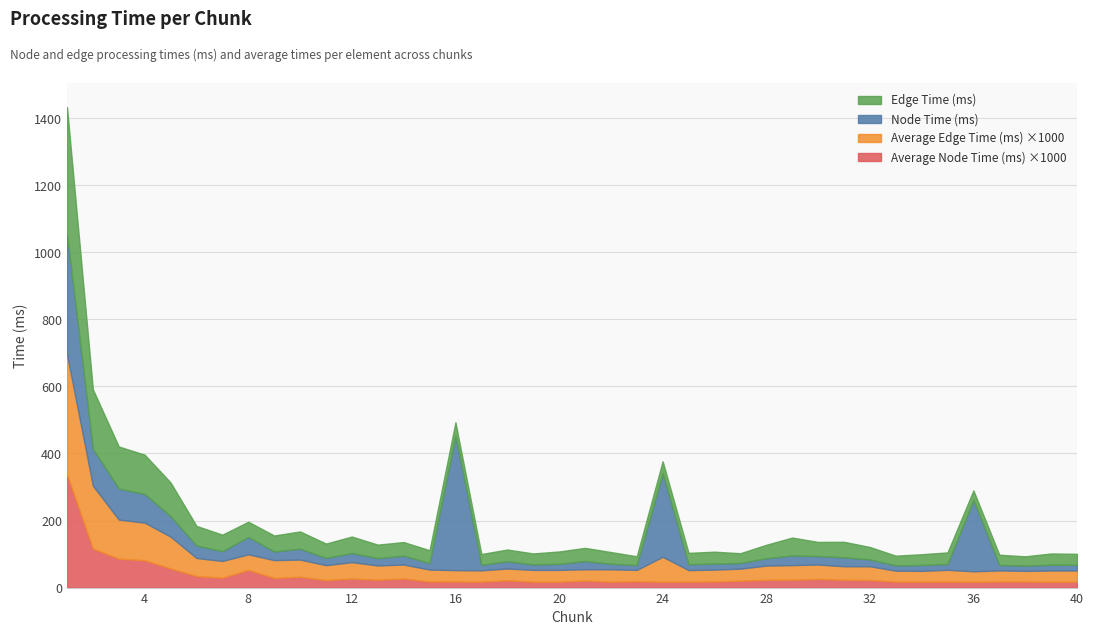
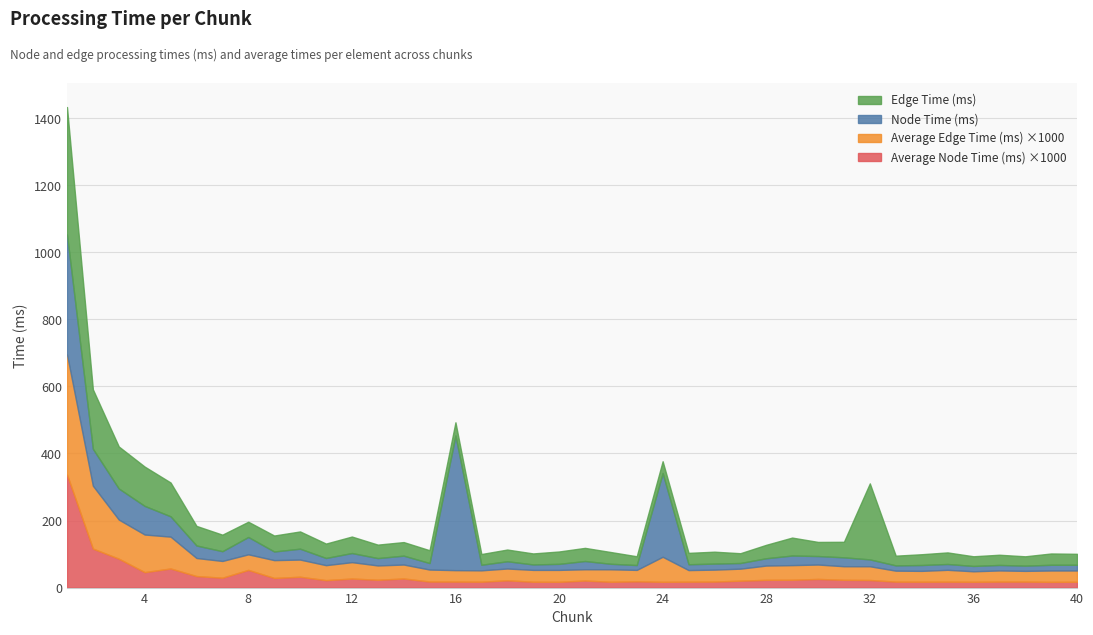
Average Node Time (ms) ×1000, 4: 80 -> 50
Edge Time (ms), 32: 40 -> 230
Node Time (ms), 36: 210 -> 20
